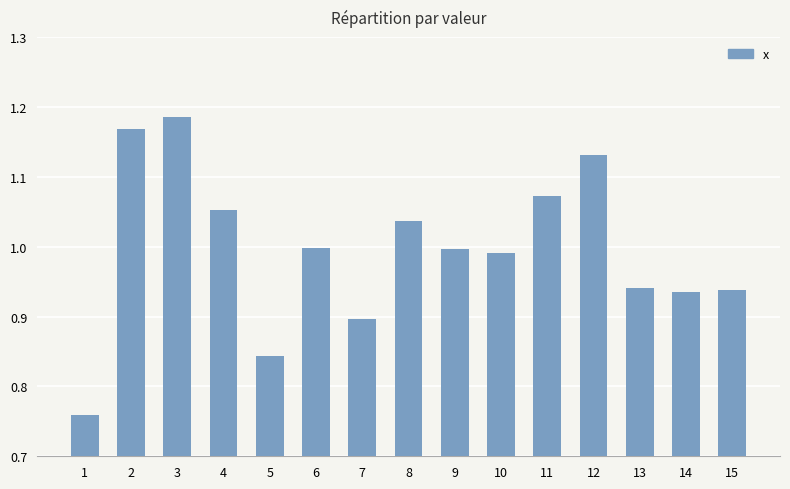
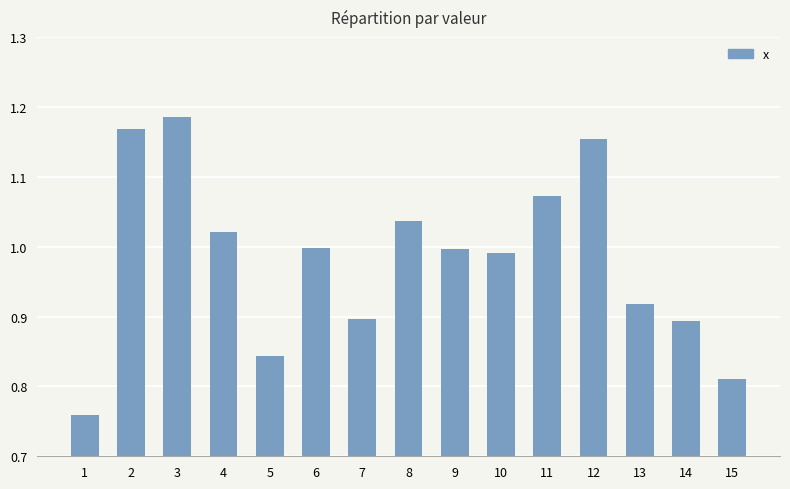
4: 1.05 -> 1.02
12: 1.13 -> 1.15
13: 0.94 -> 0.92
14: 0.93 -> 0.89
15: 0.94 -> 0.81
